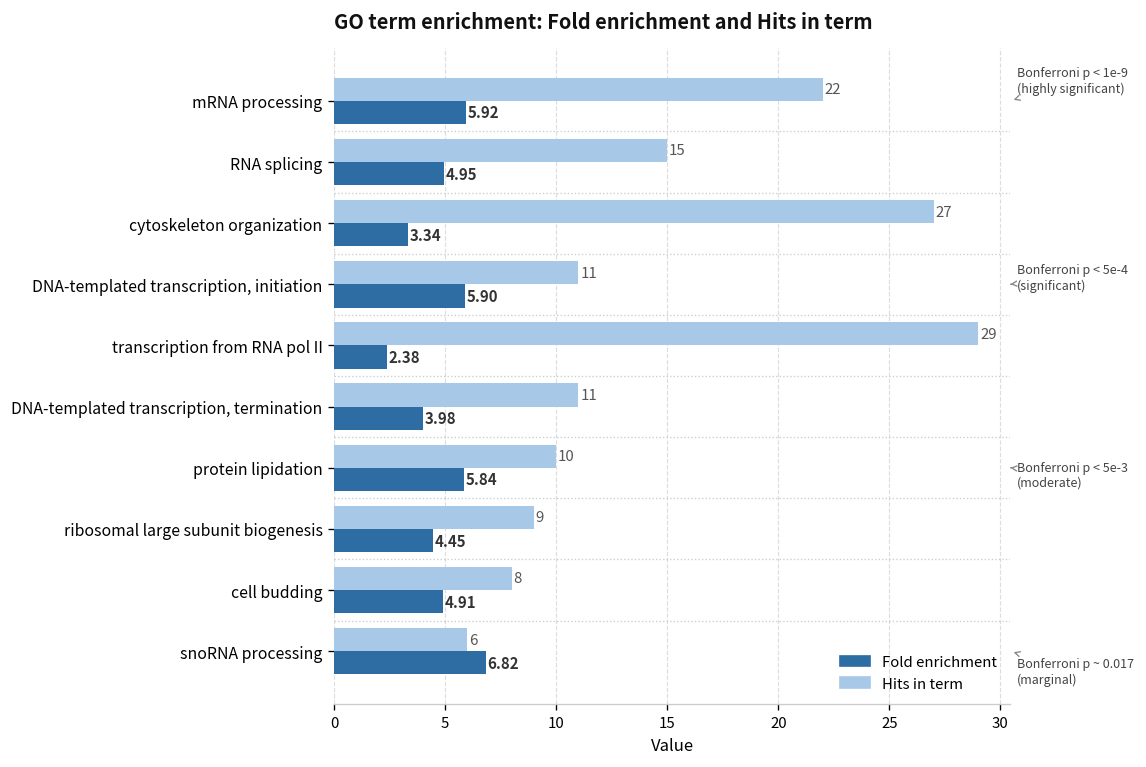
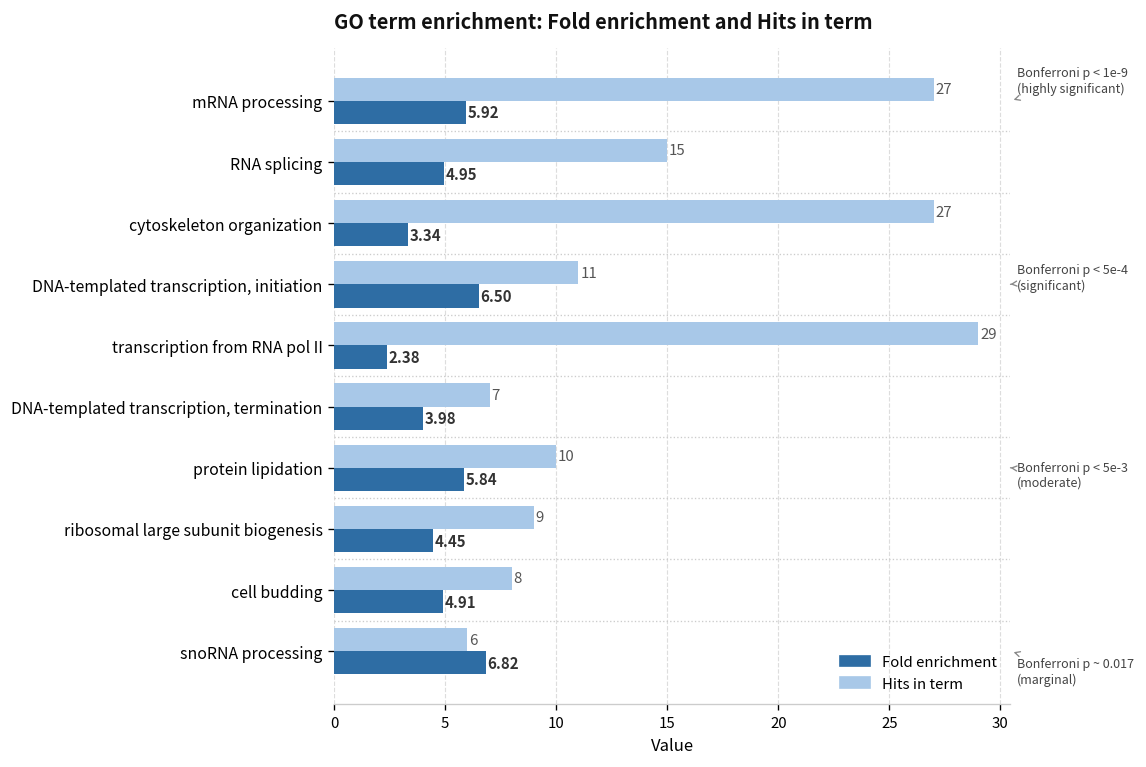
Hits in term, mRNA processing: 22 -> 27
Fold enrichment, DNA-templated transcription, initiation: 5.90 -> 6.50
Hits in term, DNA-templated transcription, termination: 11 -> 7
